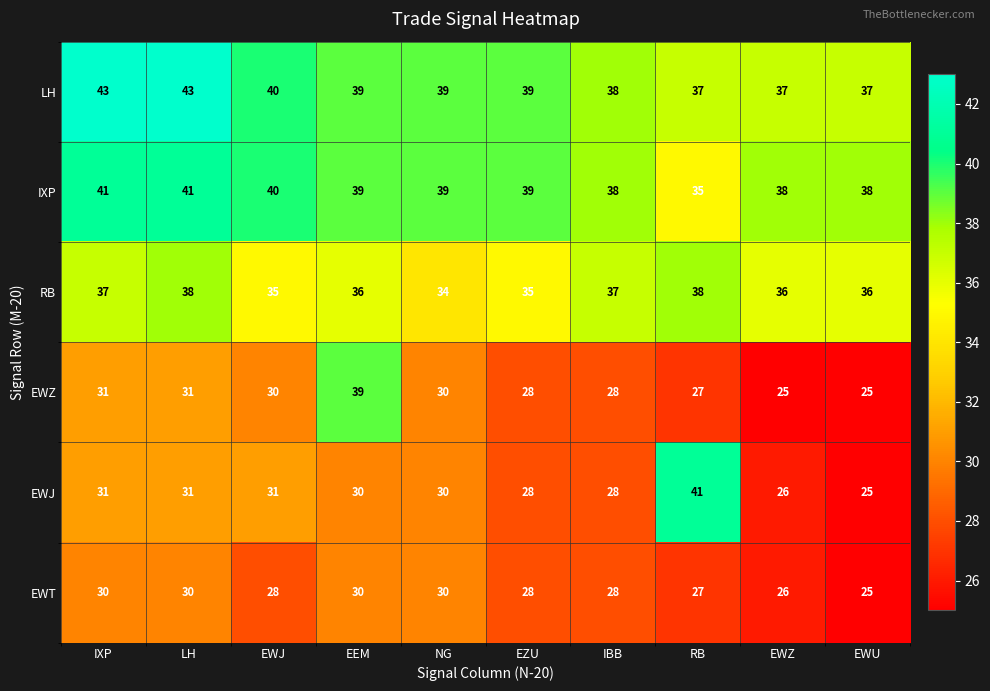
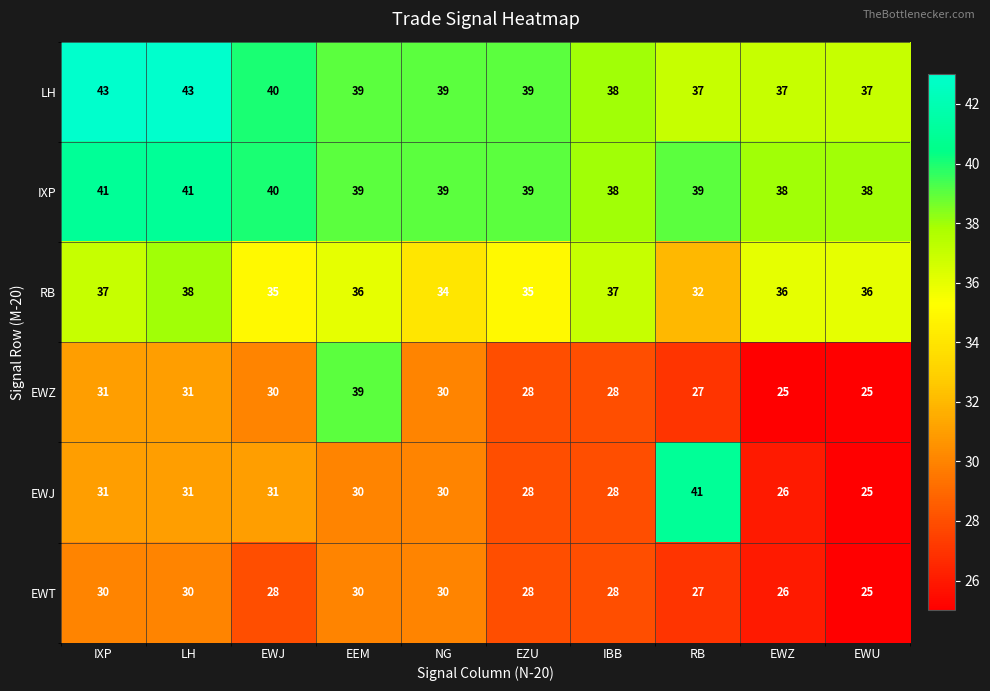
IXP, RB: 35 -> 39
RB, RB: 38 -> 32
